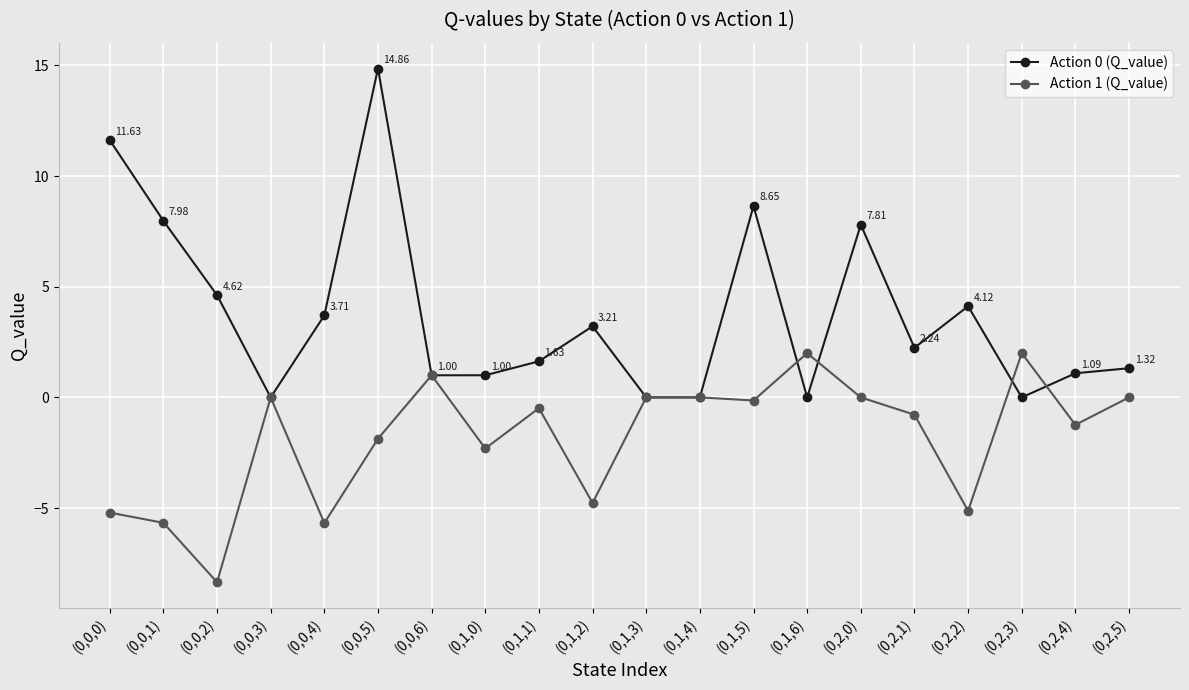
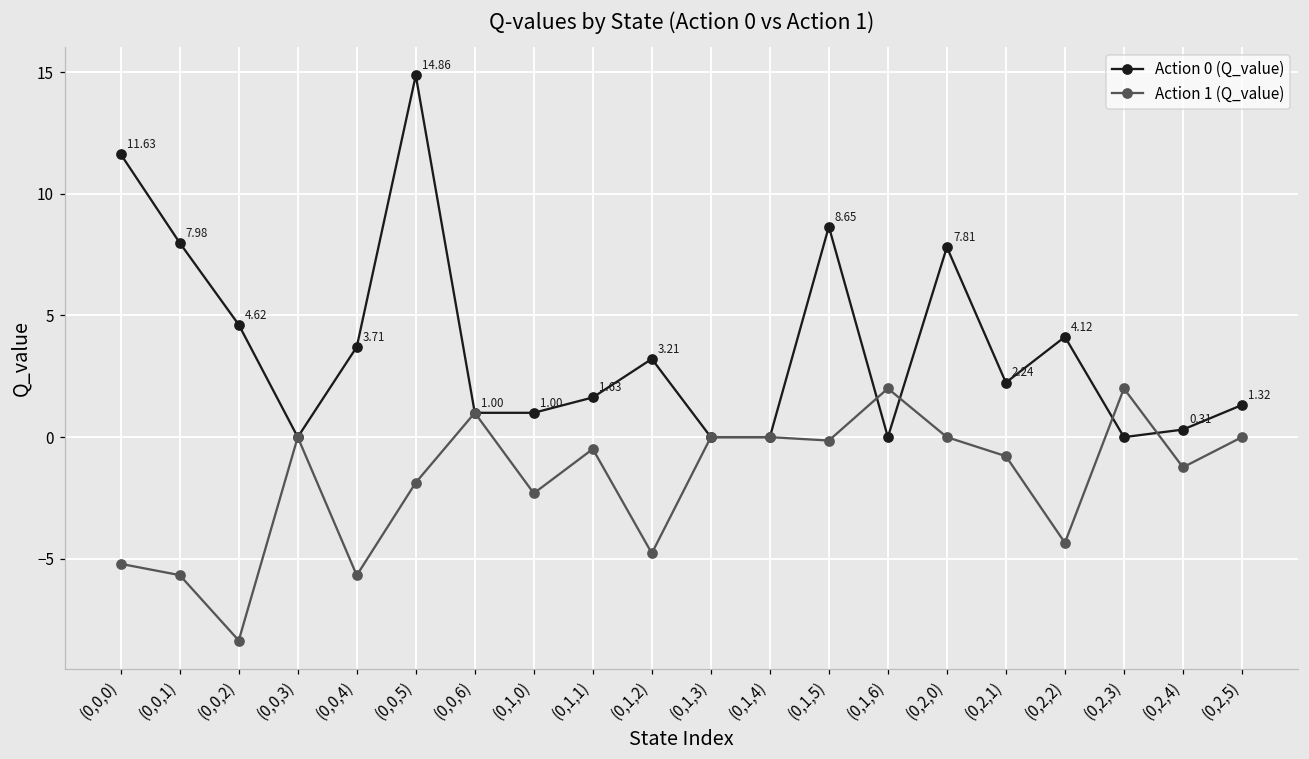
Action 1 (Q_value), (0,2,2): -5.1 -> -4.3
Action 0 (Q_value), (0,2,4): 1.09 -> 0.31
